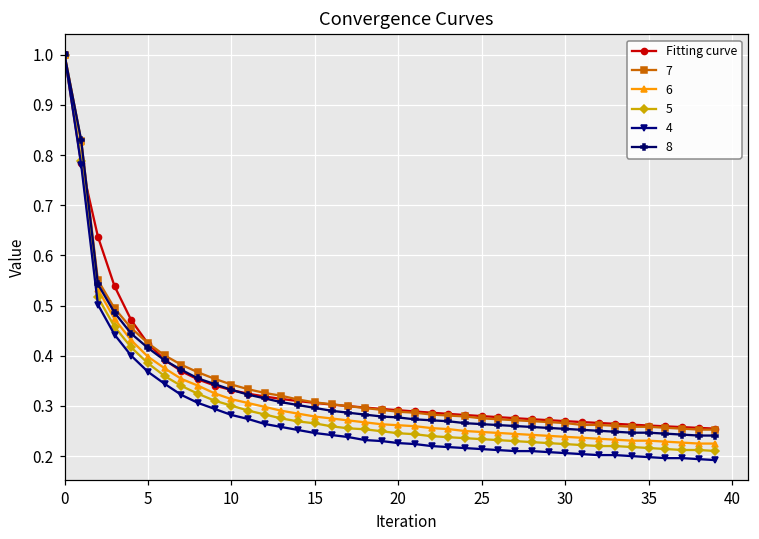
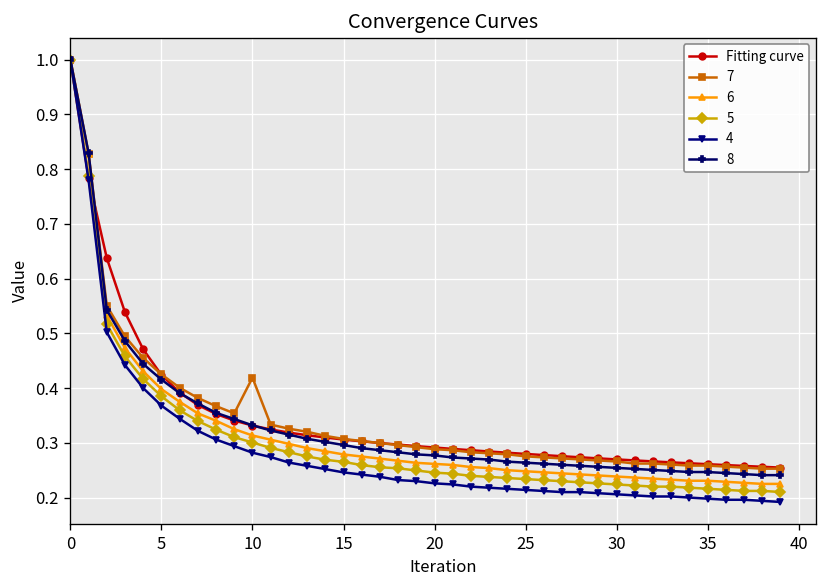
7, 10: 0.34 -> 0.42
